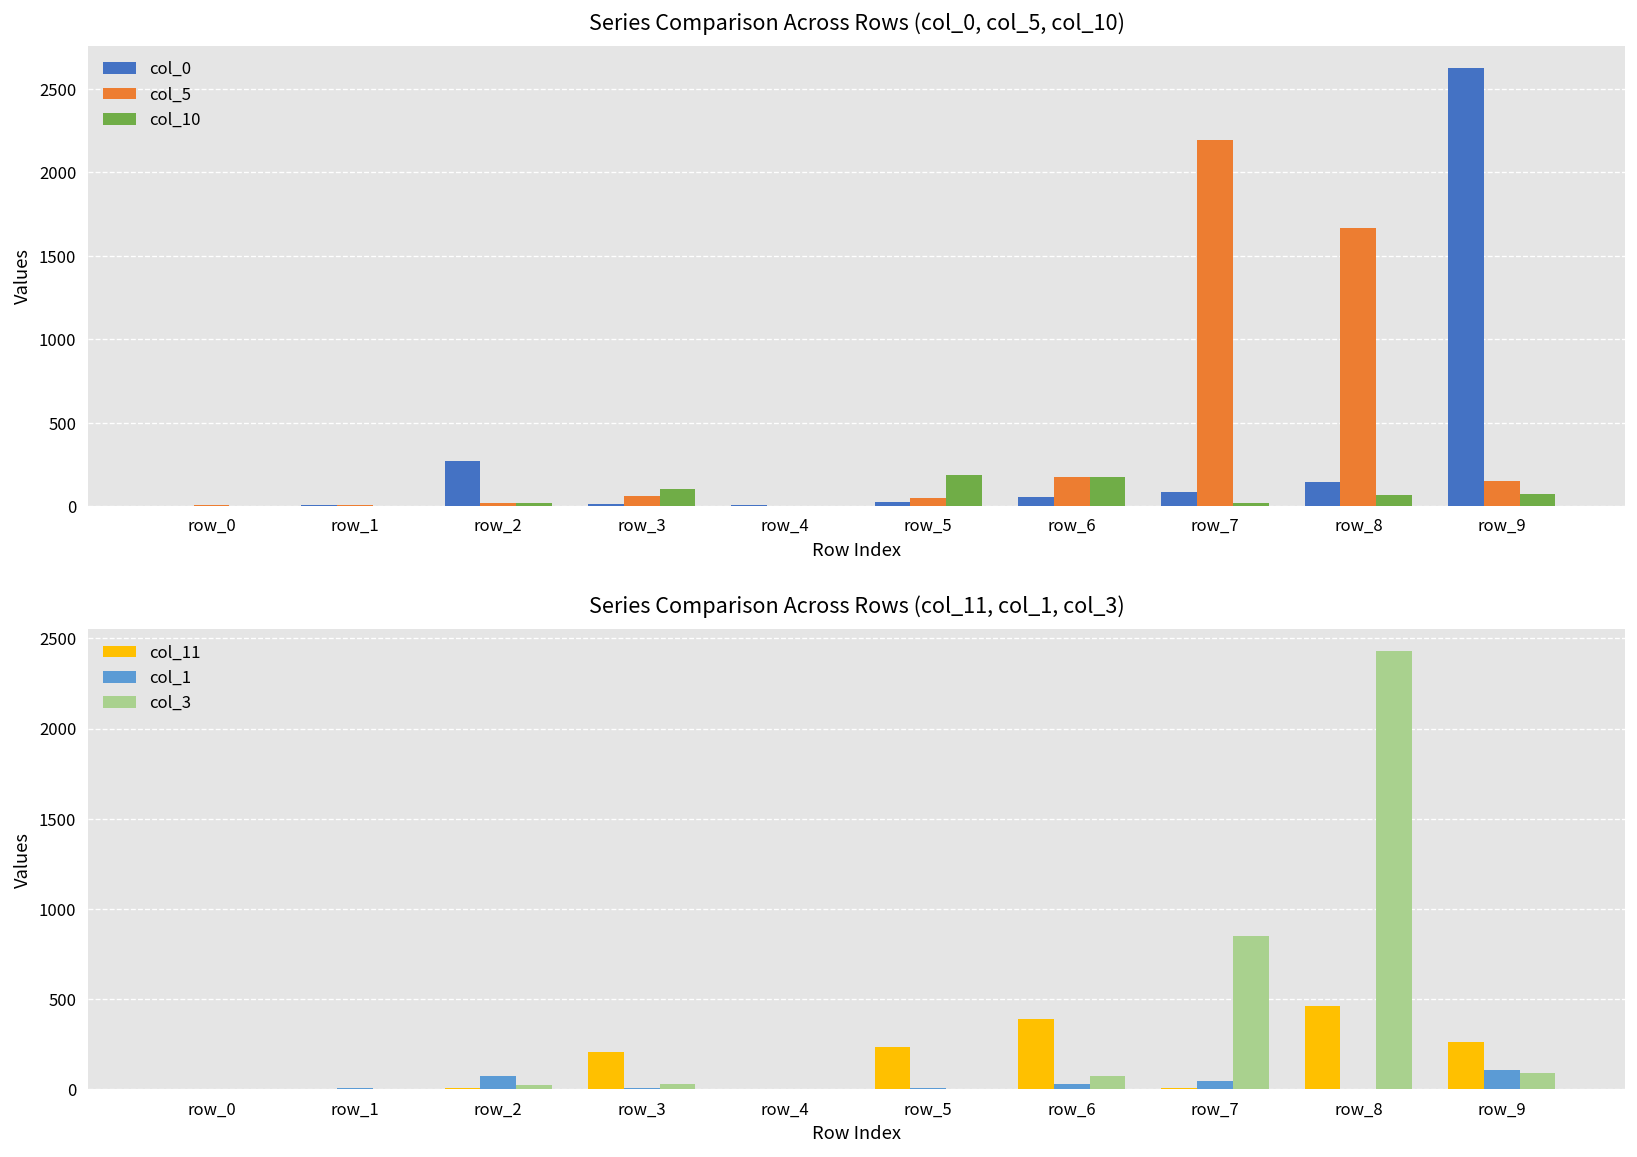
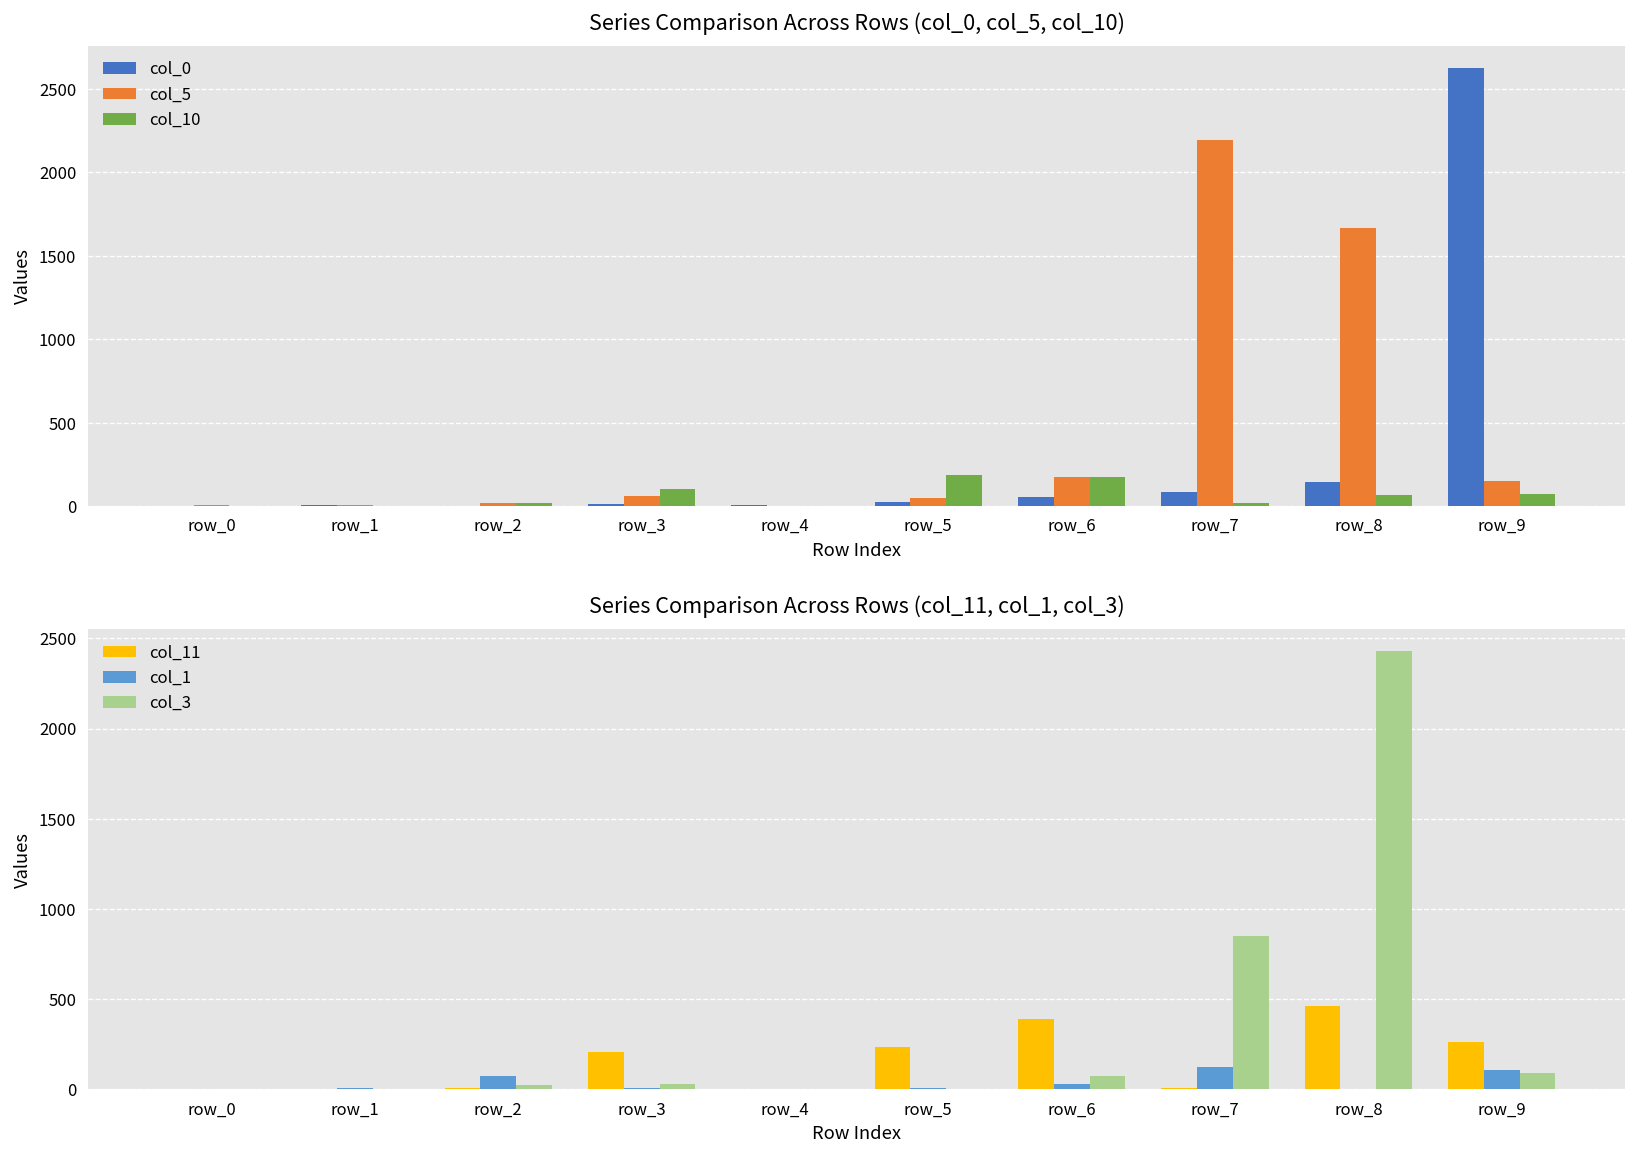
Series Comparison Across Rows (col_0, col_5, col_10), col_0, row_2: 270 -> 0
Series Comparison Across Rows (col_11, col_1, col_3), col_1, row_7: 50 -> 130
